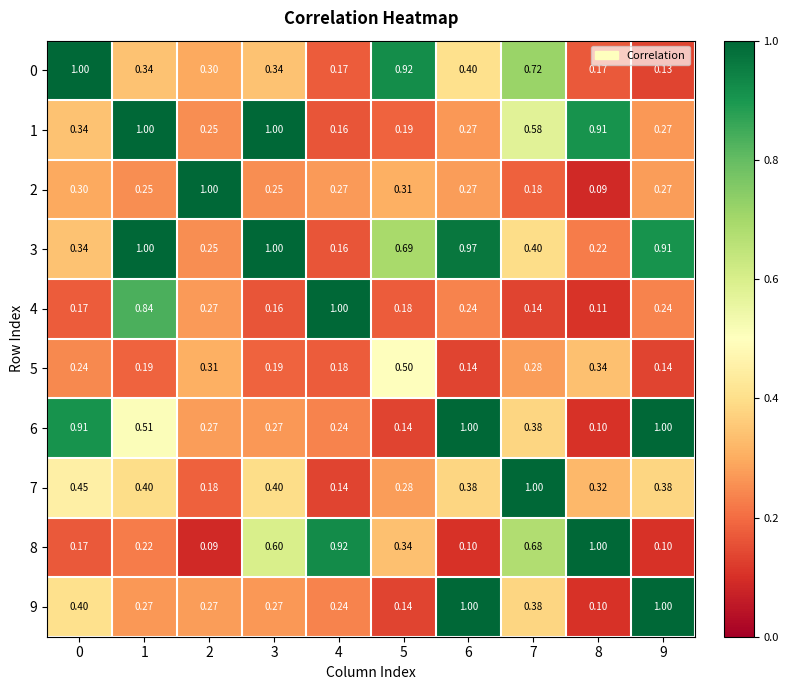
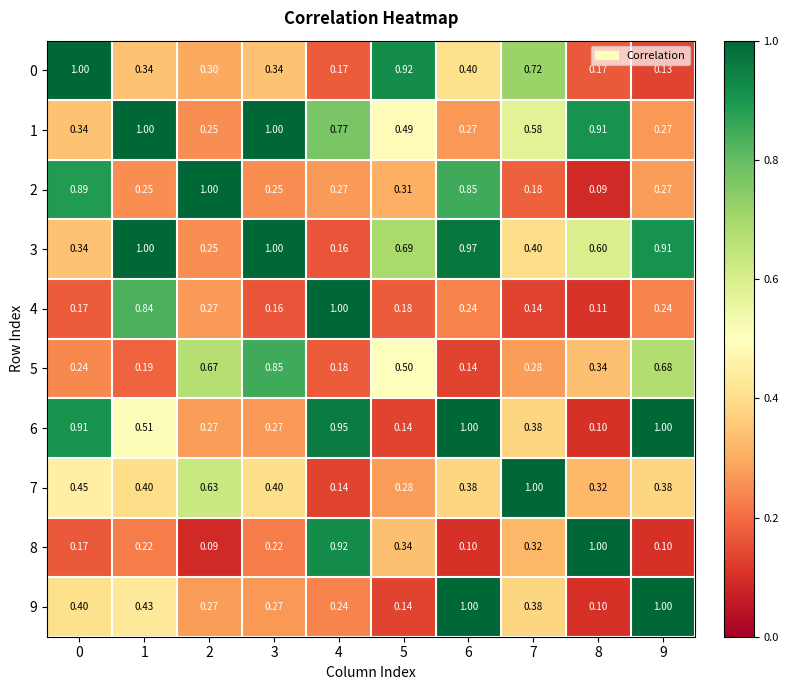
1, 4: 0.16 -> 0.77
1, 5: 0.19 -> 0.49
2, 0: 0.30 -> 0.89
2, 6: 0.27 -> 0.85
3, 8: 0.22 -> 0.60
5, 2: 0.31 -> 0.67
5, 3: 0.19 -> 0.85
5, 9: 0.14 -> 0.68
6, 4: 0.24 -> 0.95
7, 2: 0.18 -> 0.63
8, 3: 0.60 -> 0.22
8, 7: 0.68 -> 0.32
9, 1: 0.27 -> 0.43
